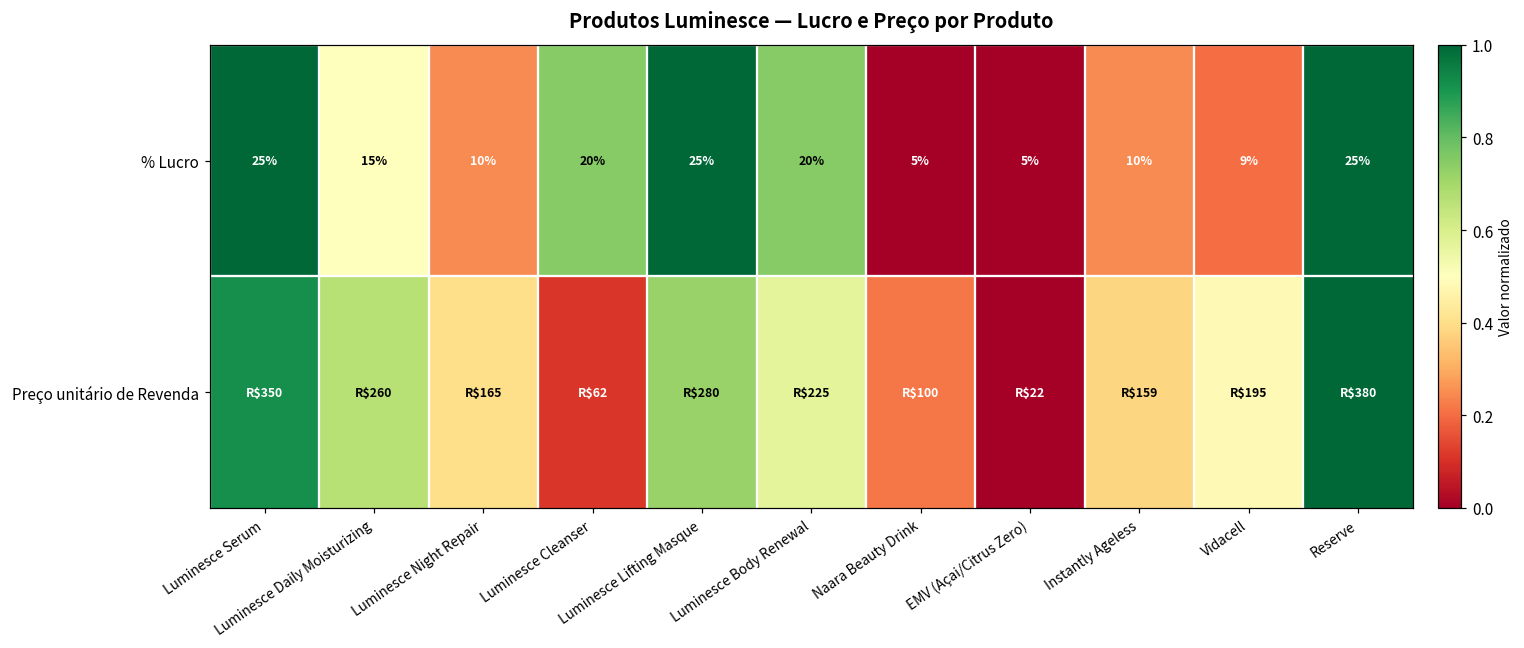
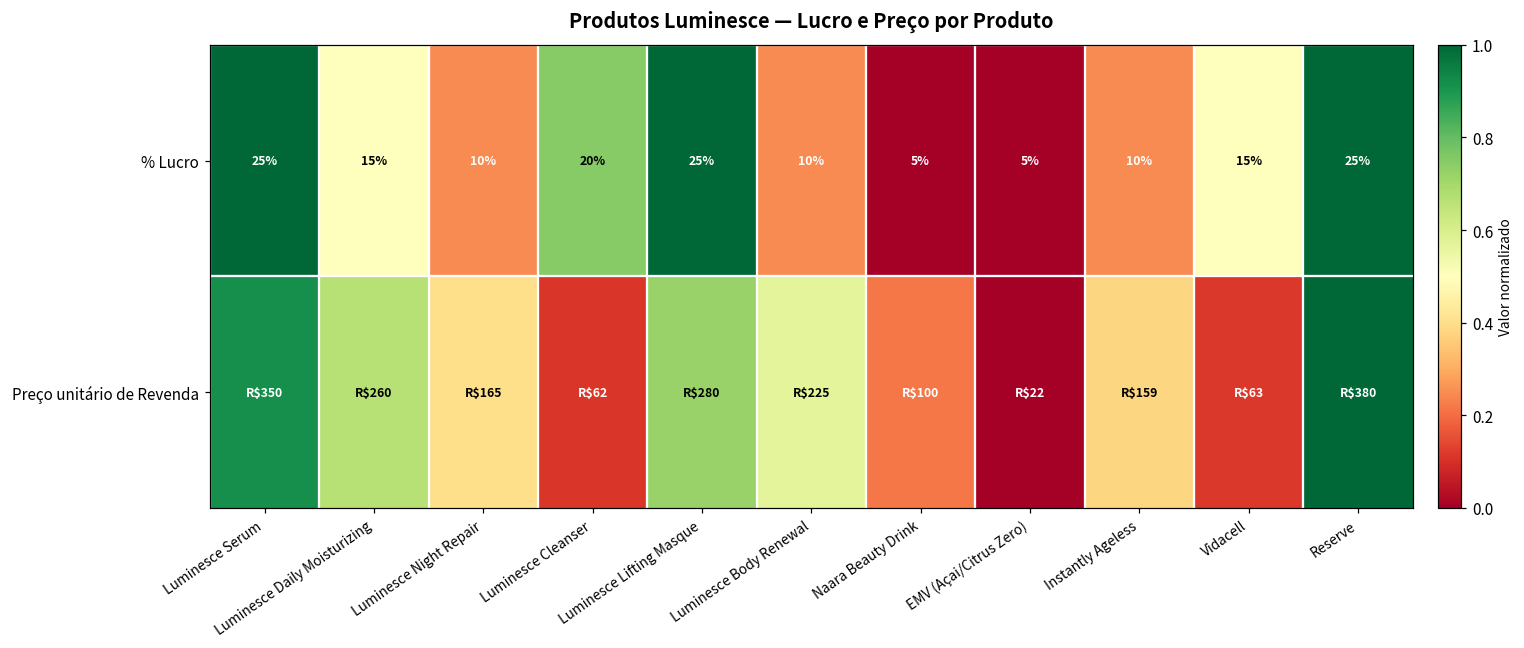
% Lucro, Luminesce Body Renewal: 20% -> 10%
% Lucro, Vidacell: 9% -> 15%
Preço unitário de Revenda, Vidacell: $195 -> $63
